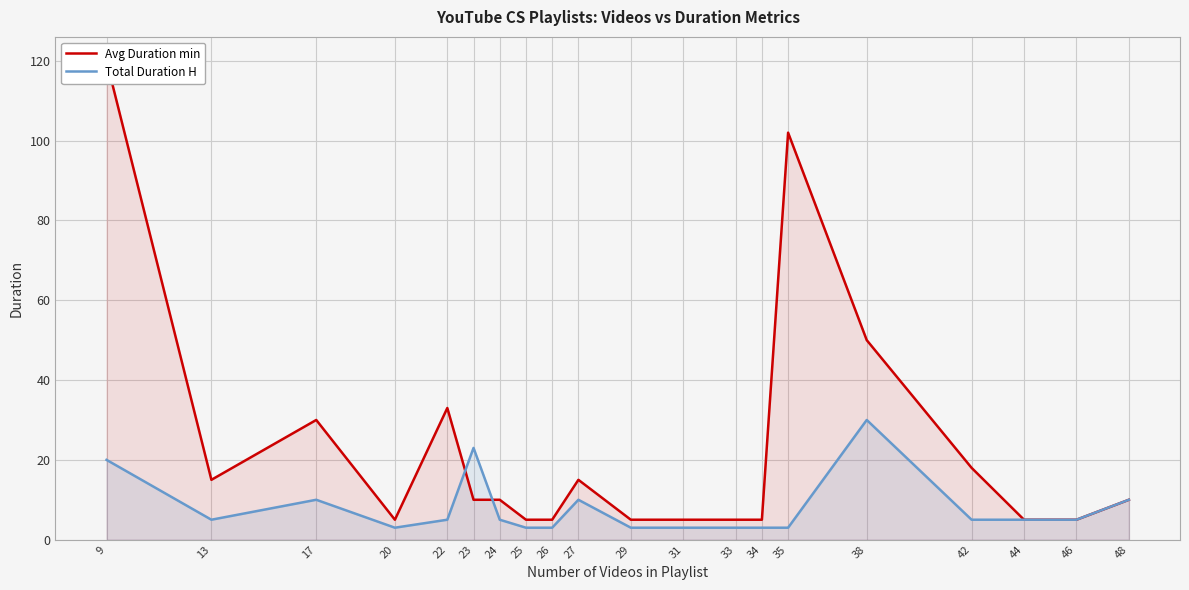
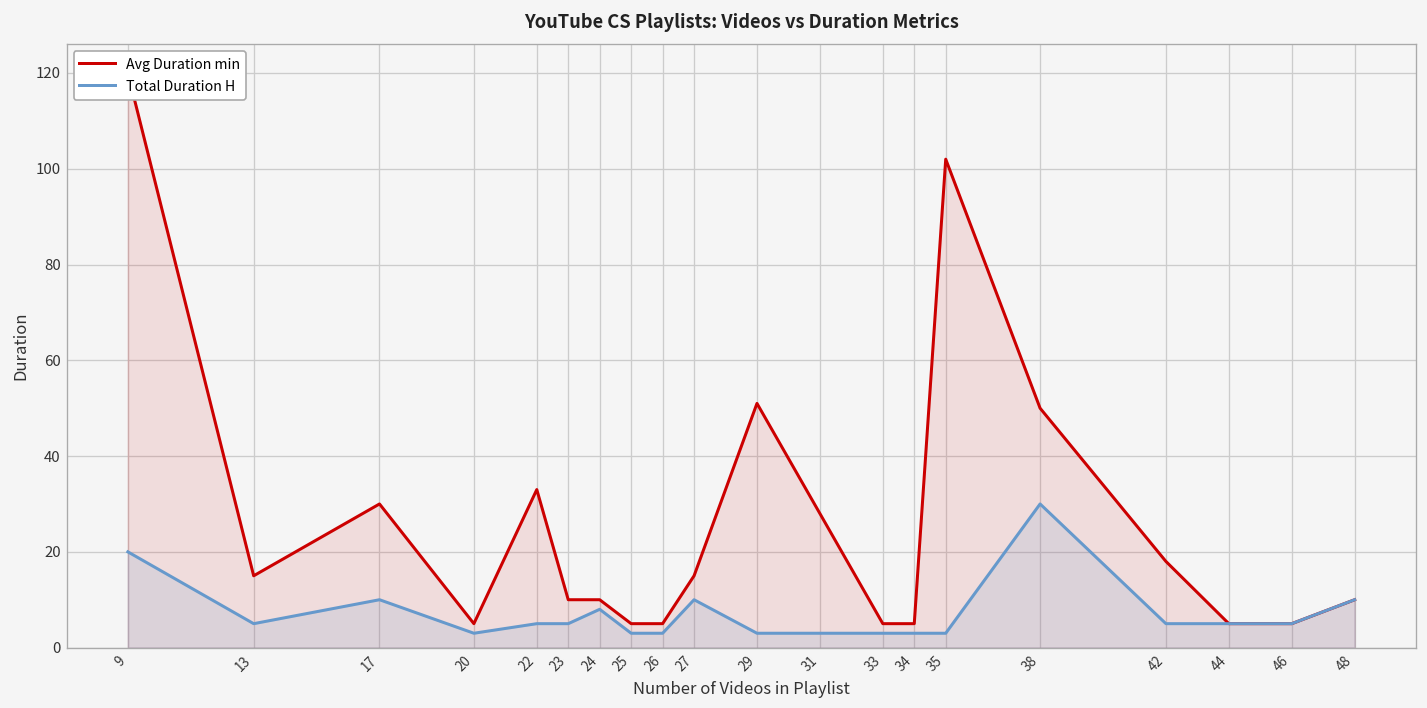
Total Duration H, 23: 23 -> 5
Total Duration H, 24: 5 -> 8
Avg Duration min, 29: 5 -> 51
Avg Duration min, 31: 5 -> 28
